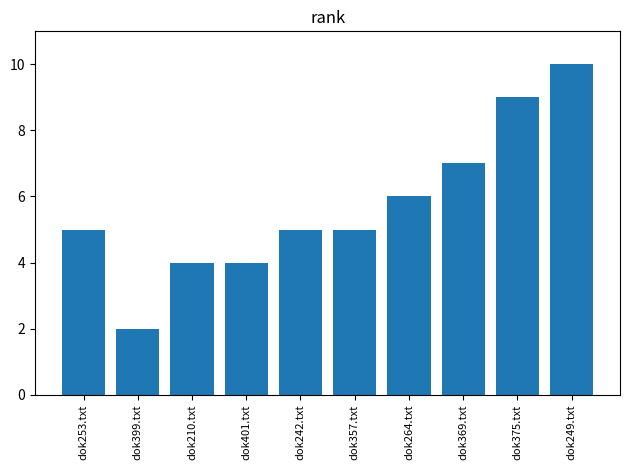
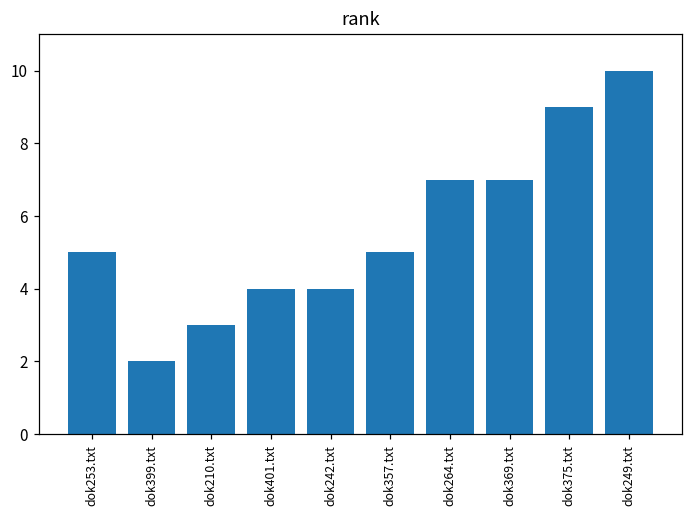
dok210.txt: 4 -> 3
dok242.txt: 5 -> 4
dok264.txt: 6 -> 7
